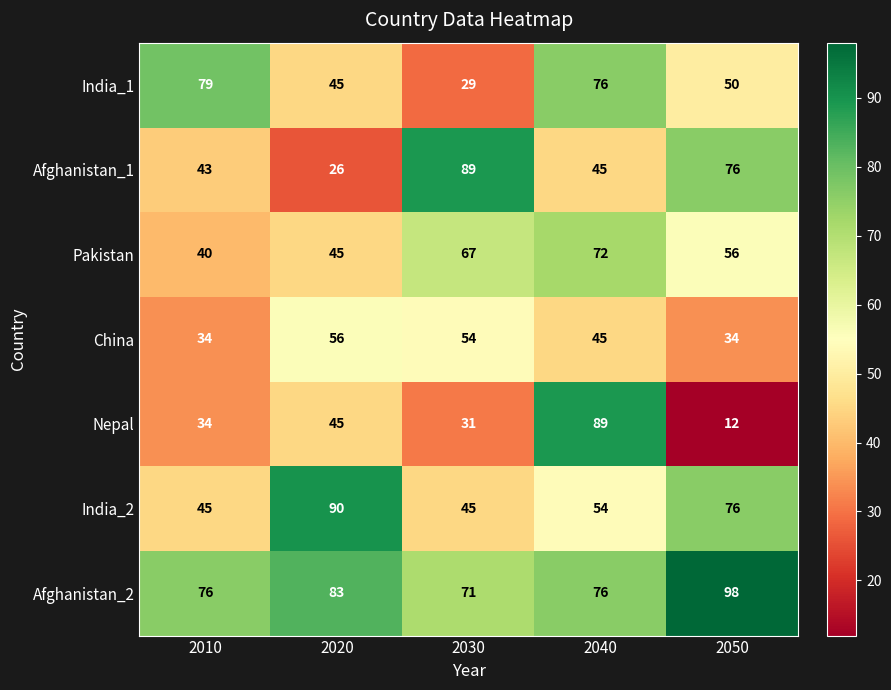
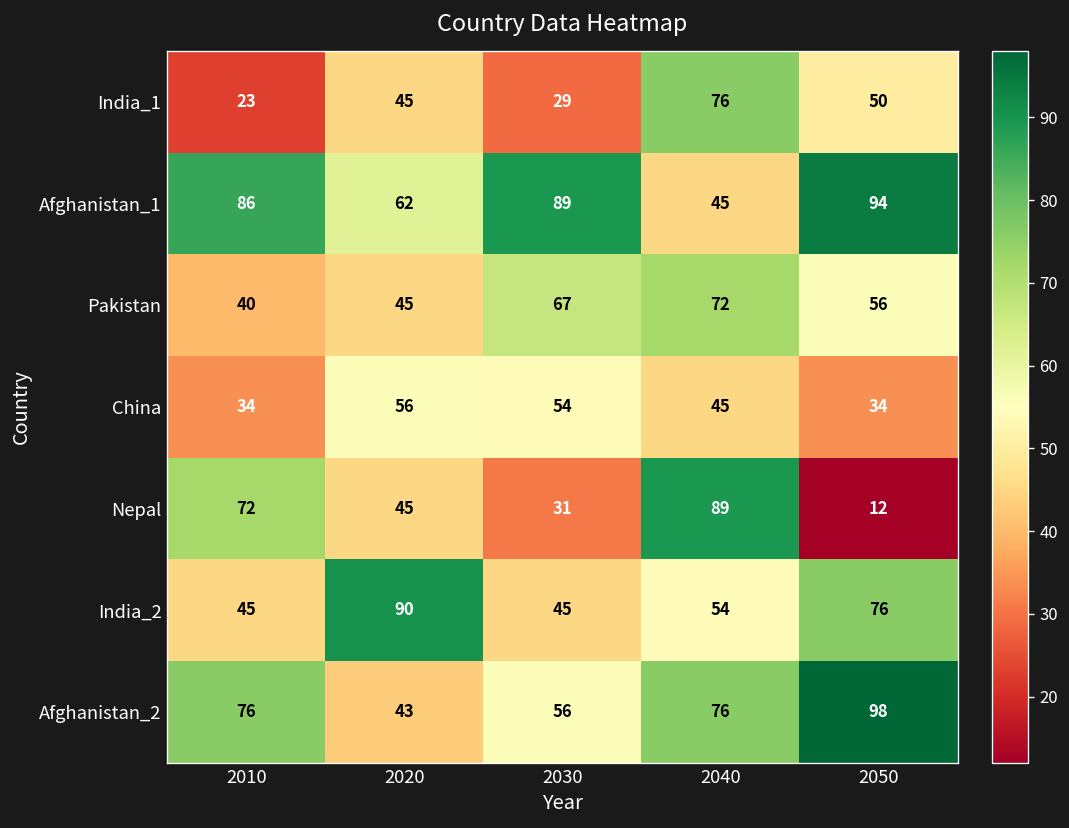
India_1, 2010: 79 -> 23
Afghanistan_1, 2010: 43 -> 86
Afghanistan_1, 2020: 26 -> 62
Afghanistan_1, 2050: 76 -> 94
Nepal, 2010: 34 -> 72
Afghanistan_2, 2020: 83 -> 43
Afghanistan_2, 2030: 71 -> 56
